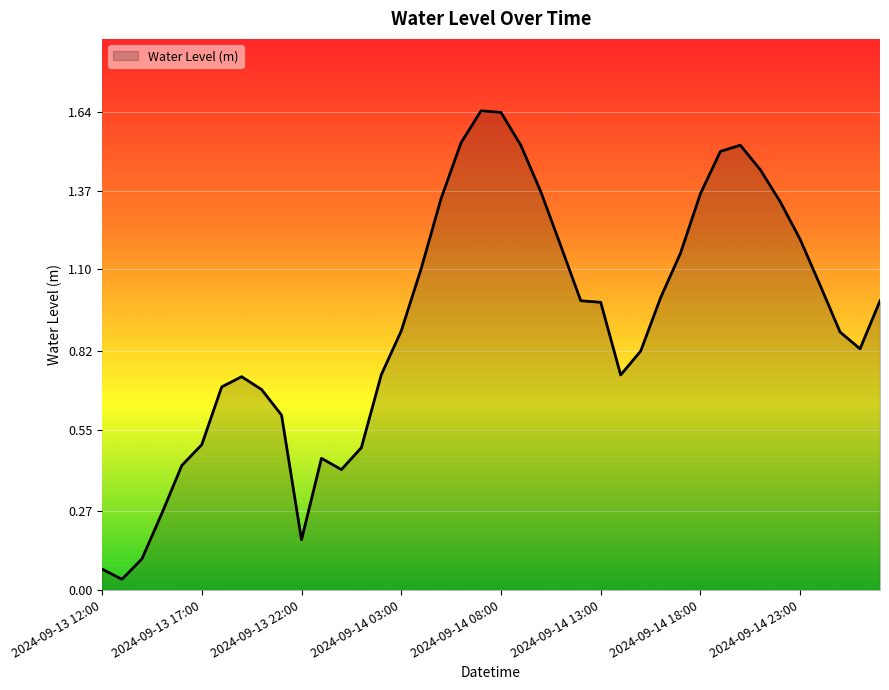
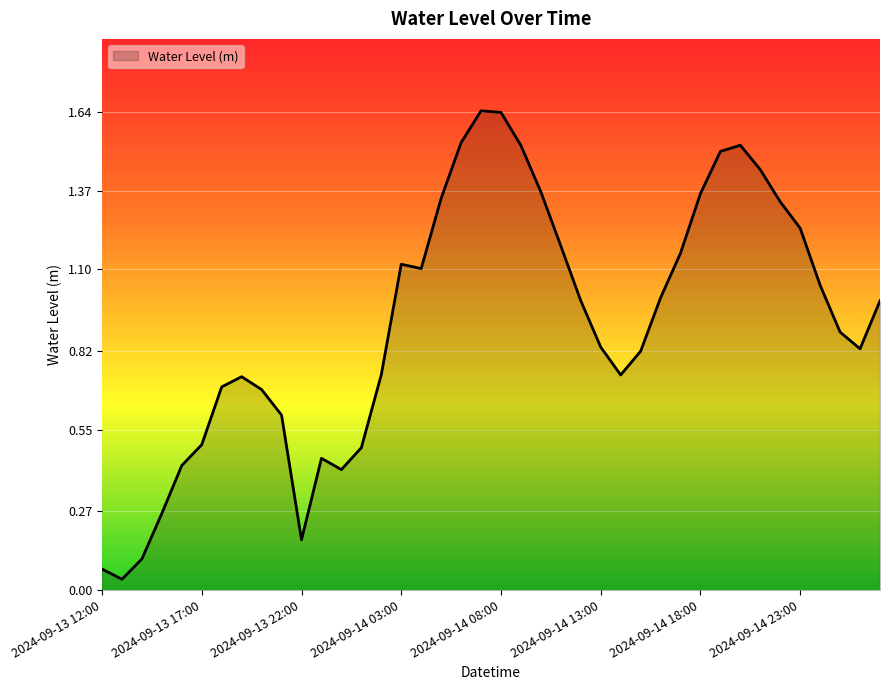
2024-09-14 03:00: 0.89 -> 1.12
2024-09-14 13:00: 0.99 -> 0.83
2024-09-14 23:00: 1.20 -> 1.24
